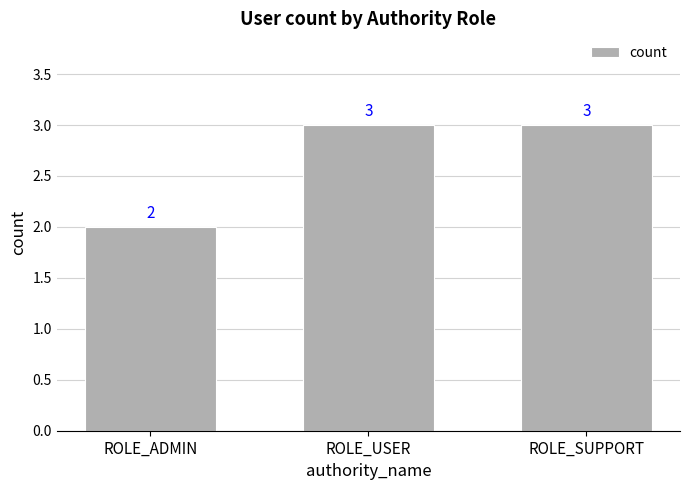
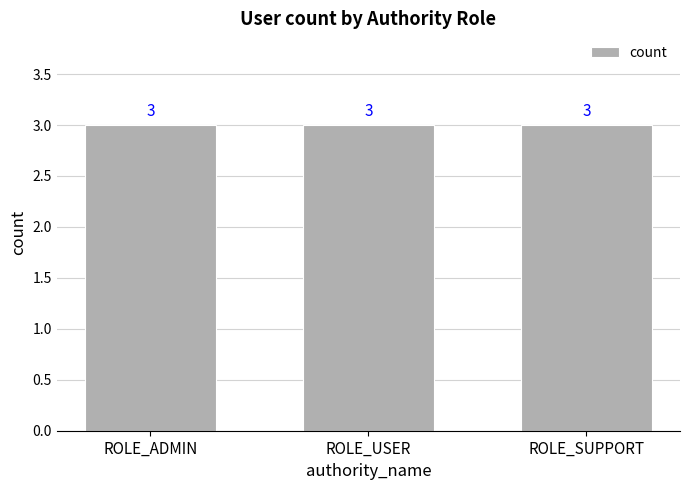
ROLE_ADMIN: 2 -> 3
